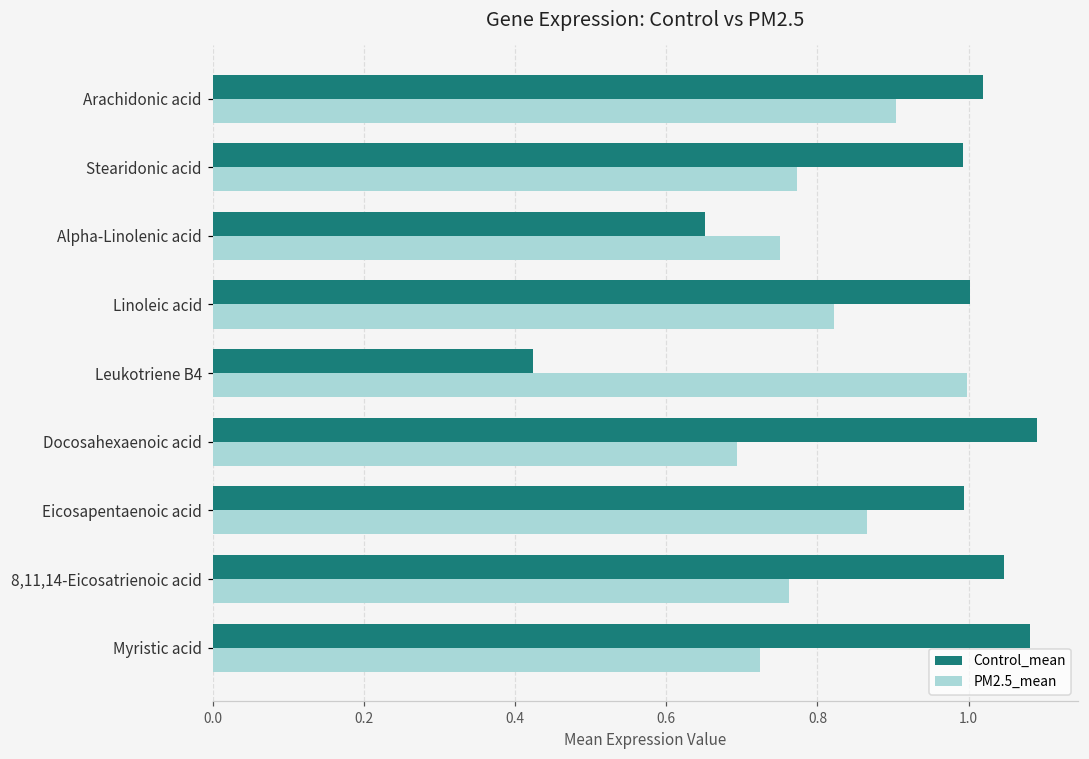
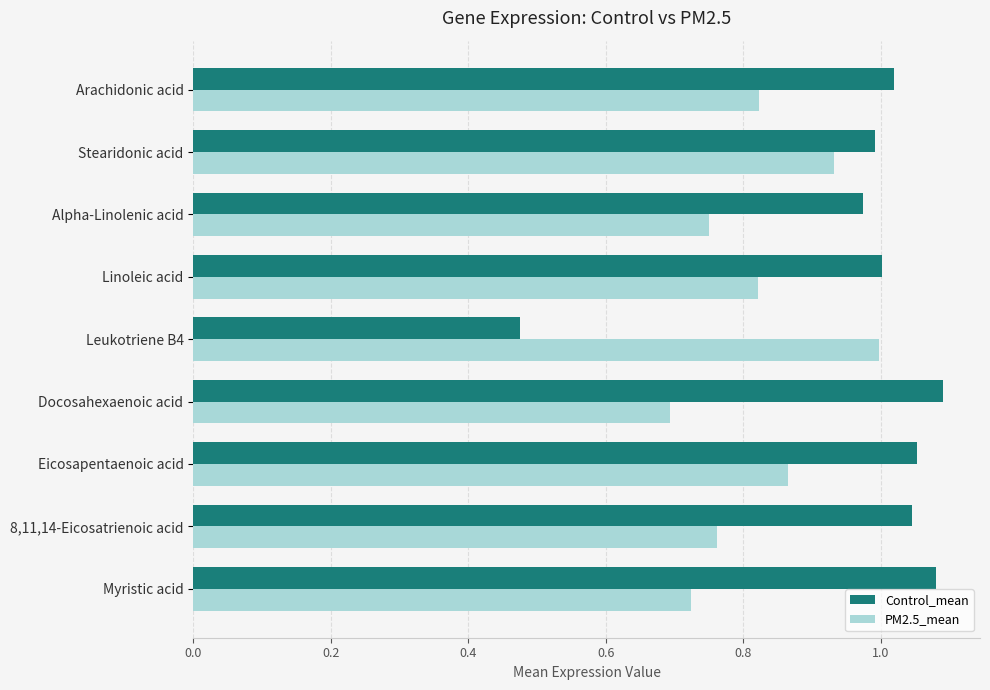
PM2.5_mean, Arachidonic acid: 0.90 -> 0.82
PM2.5_mean, Stearidonic acid: 0.77 -> 0.93
Control_mean, Alpha-Linolenic acid: 0.65 -> 0.97
Control_mean, Leukotriene B4: 0.42 -> 0.48
Control_mean, Eicosapentaenoic acid: 0.99 -> 1.05
